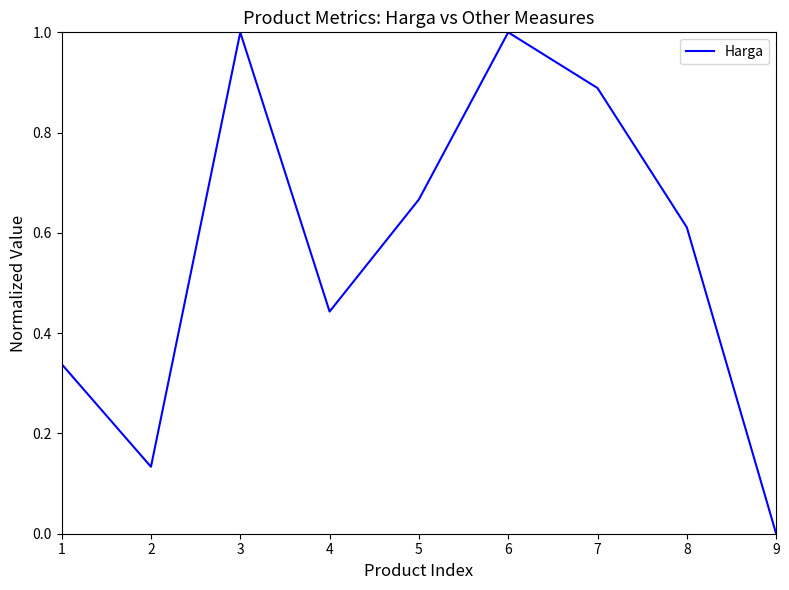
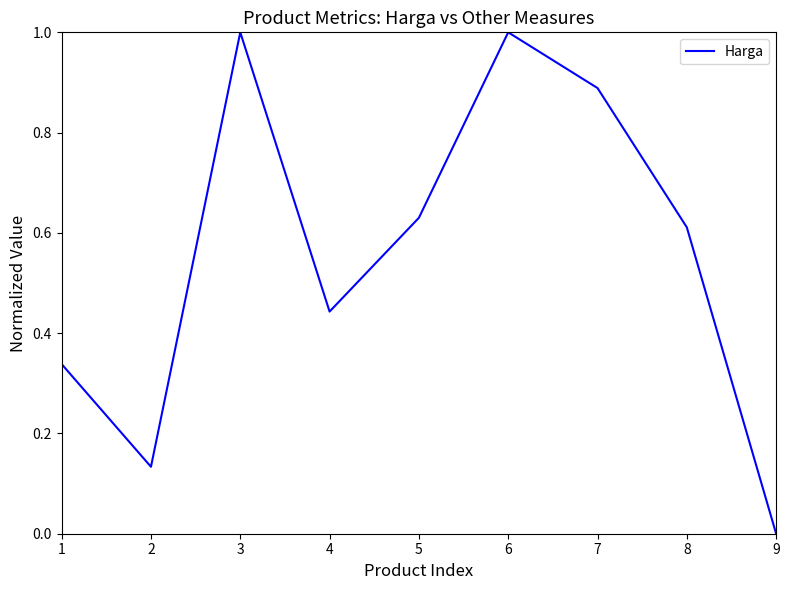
5: 0.67 -> 0.63
